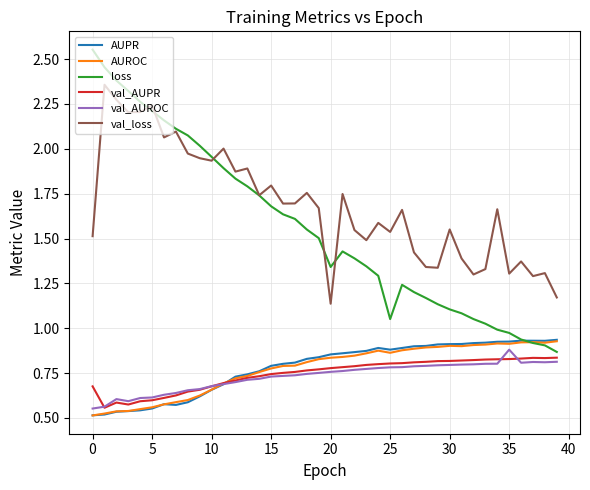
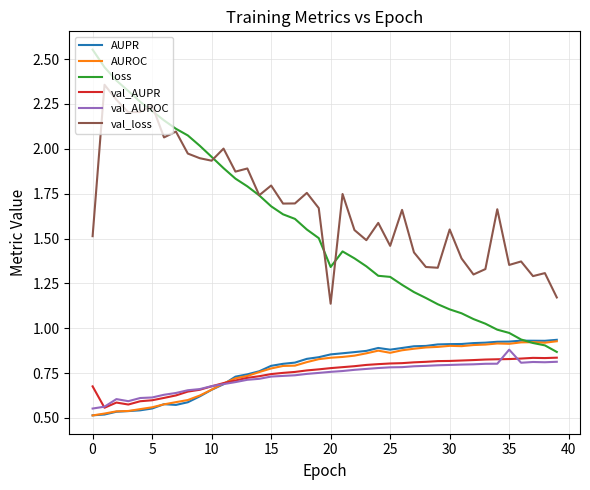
loss, 25: 1.05 -> 1.29
val_loss, 25: 1.54 -> 1.46
val_loss, 35: 1.30 -> 1.35
